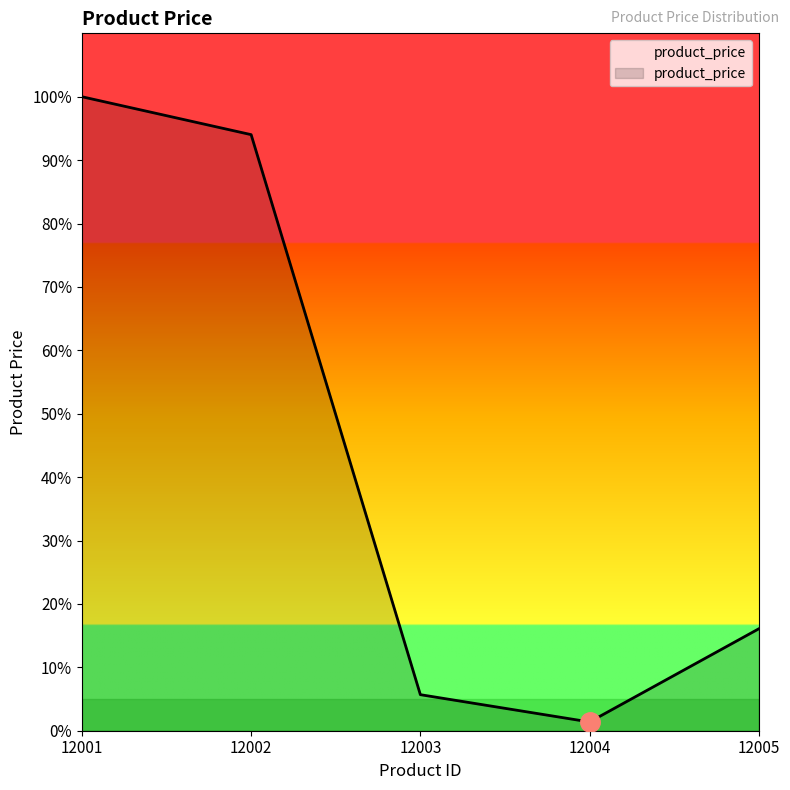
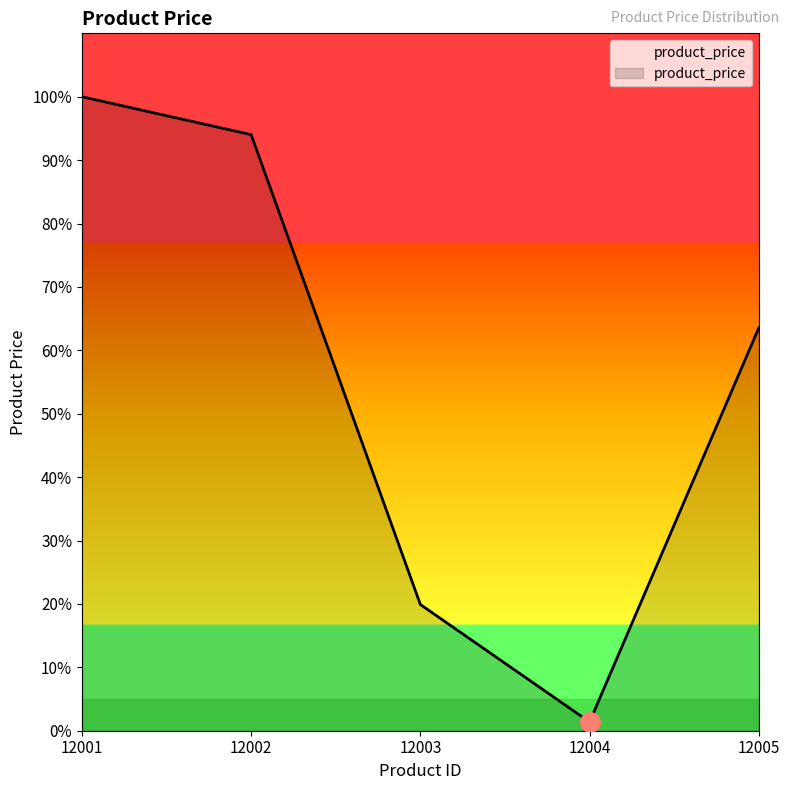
product_price, 12003: 6% -> 20%
product_price, 12005: 16% -> 64%
